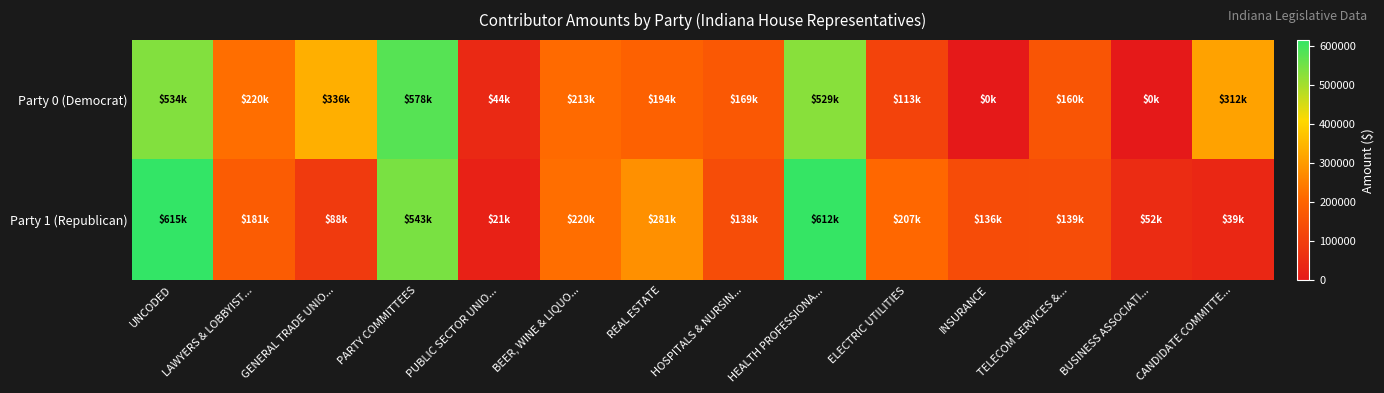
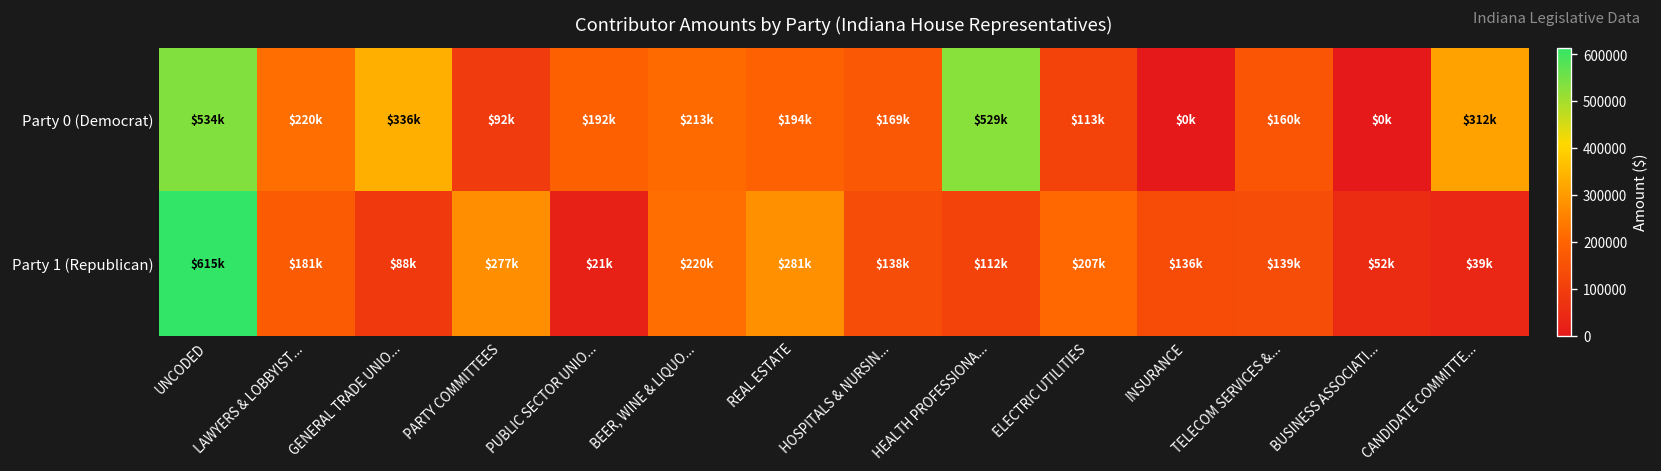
Party 0 (Democrat), PARTY COMMITTEES: $578k -> $92k
Party 0 (Democrat), PUBLIC SECTOR UNIO...: $44k -> $192k
Party 1 (Republican), PARTY COMMITTEES: $543k -> $277k
Party 1 (Republican), HEALTH PROFESSIONA...: $612k -> $112k
